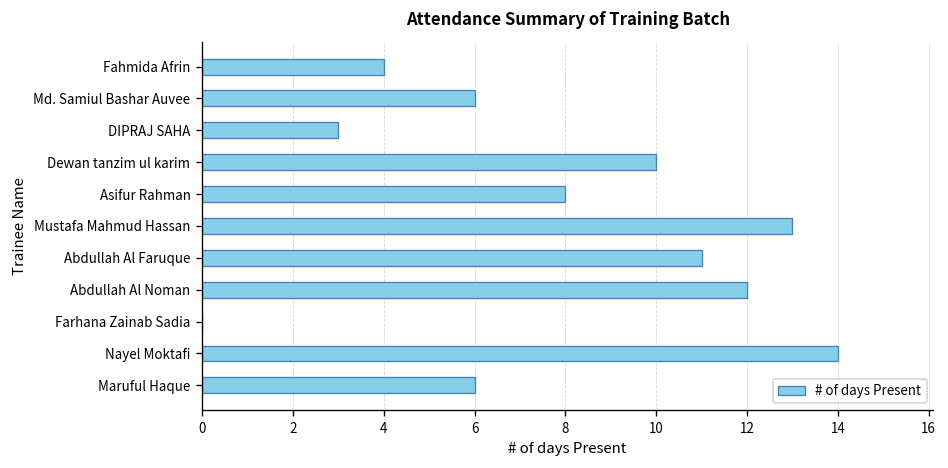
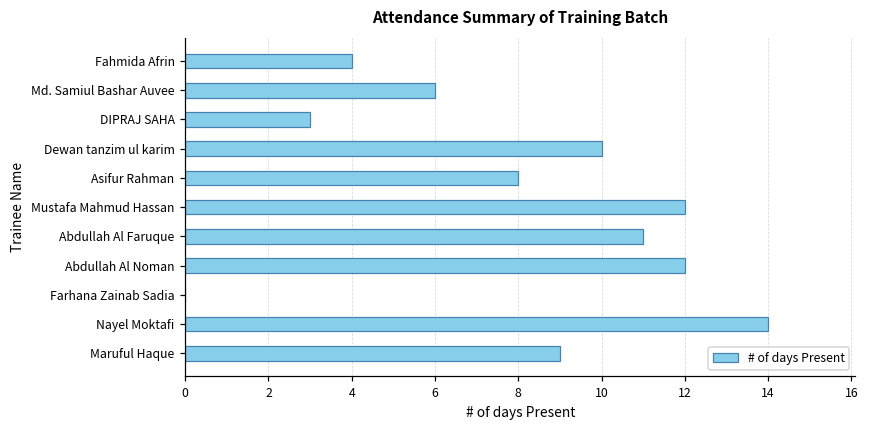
Mustafa Mahmud Hassan: 13 -> 12
Maruful Haque: 6 -> 9
